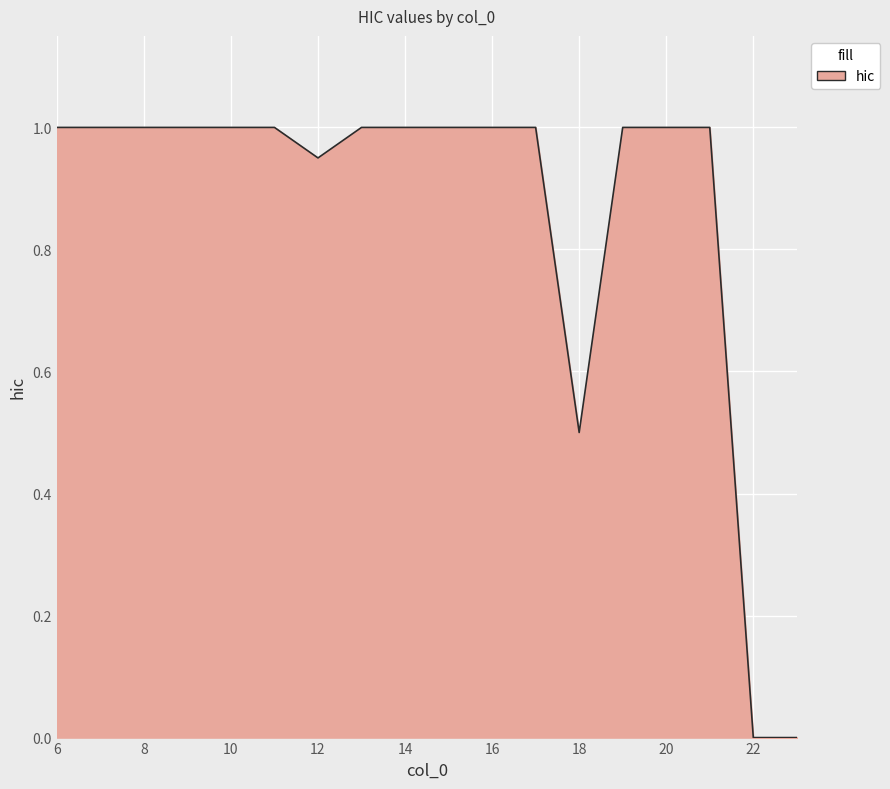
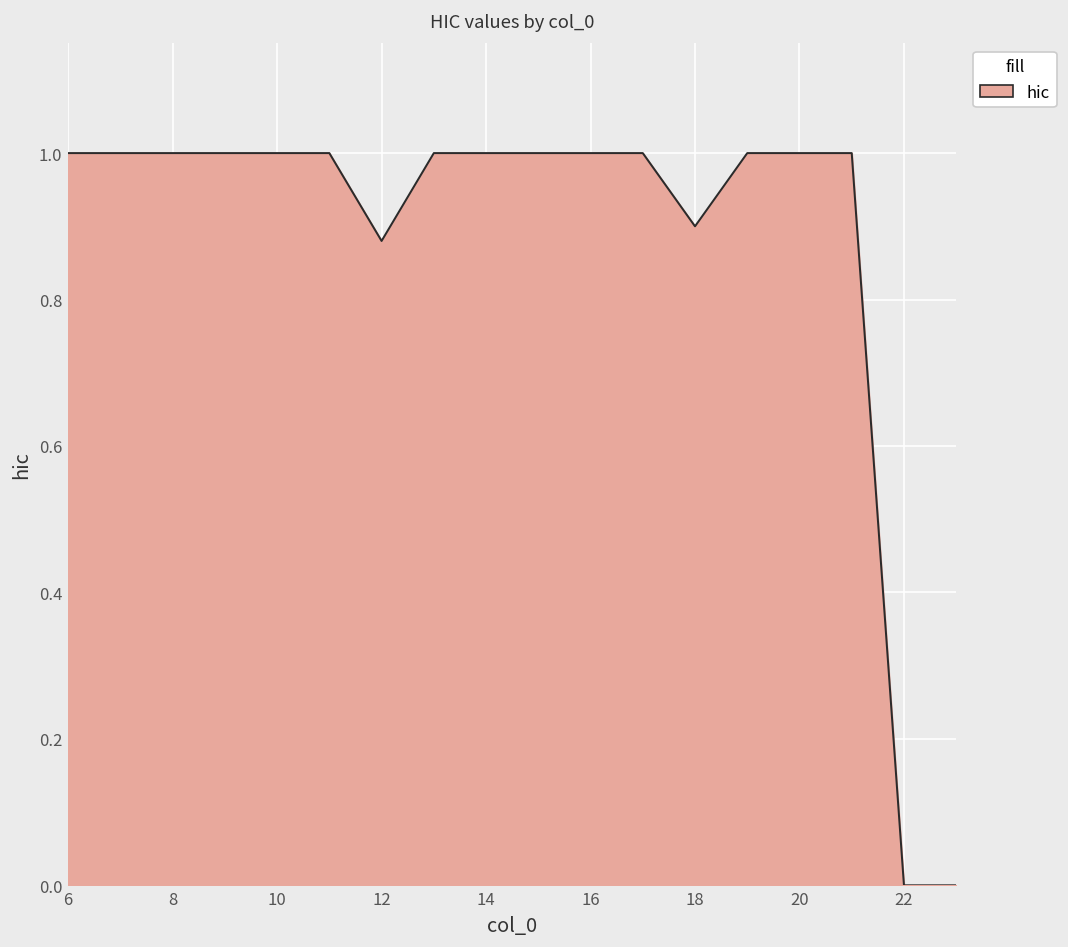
12: 0.95 -> 0.88
18: 0.5 -> 0.9
